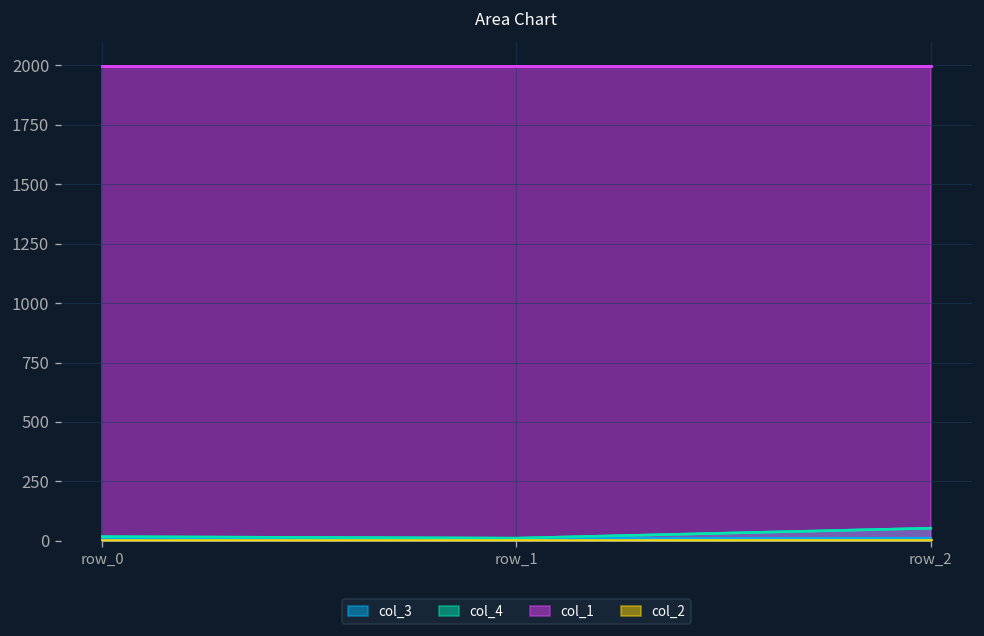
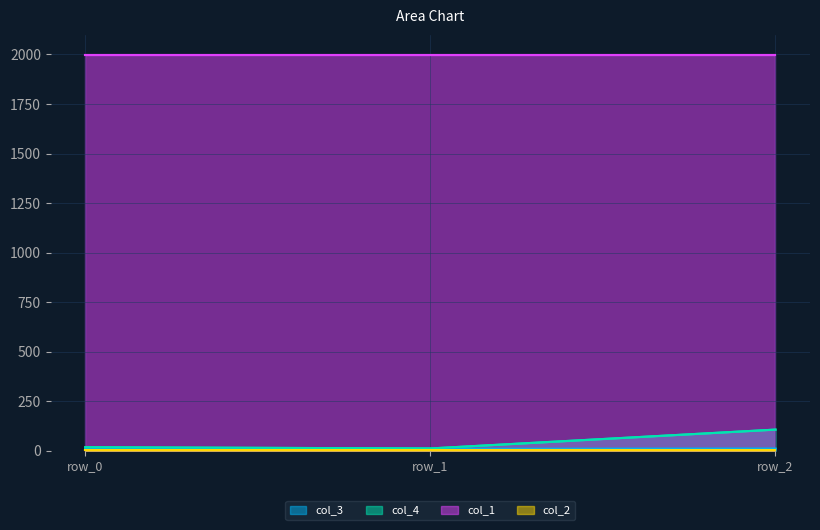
col_4, row_2: 50 -> 110
